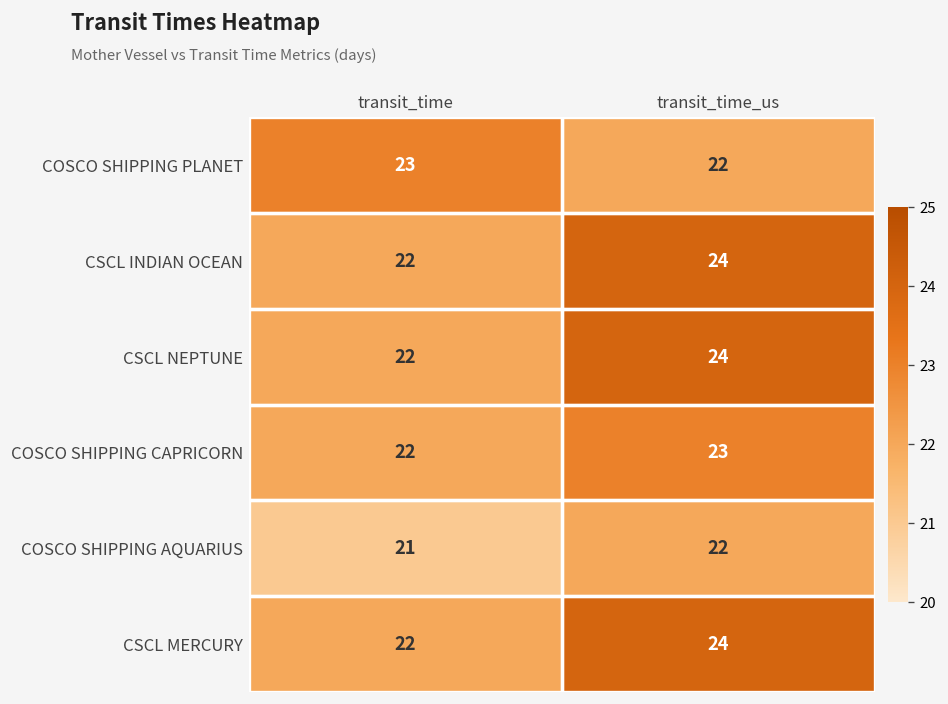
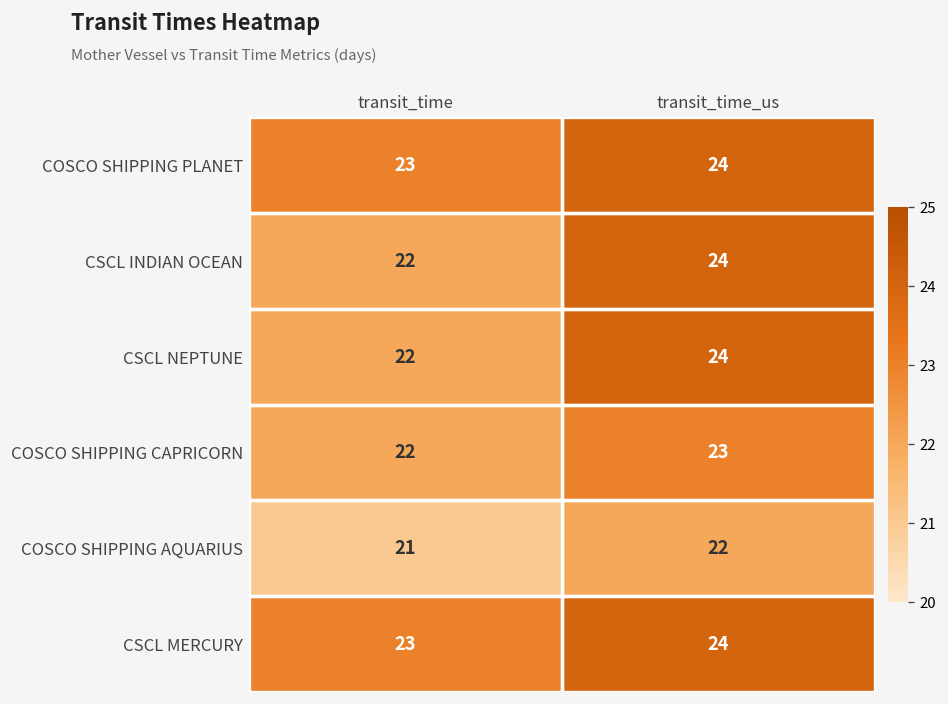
COSCO SHIPPING PLANET, transit_time_us: 22 -> 24
CSCL MERCURY, transit_time: 22 -> 23
